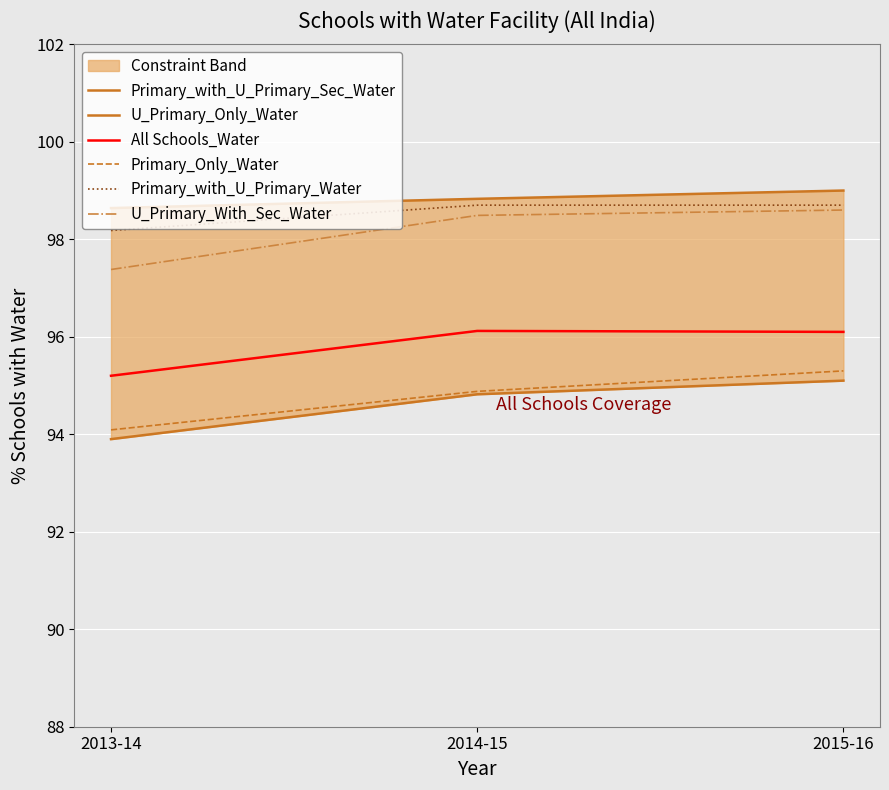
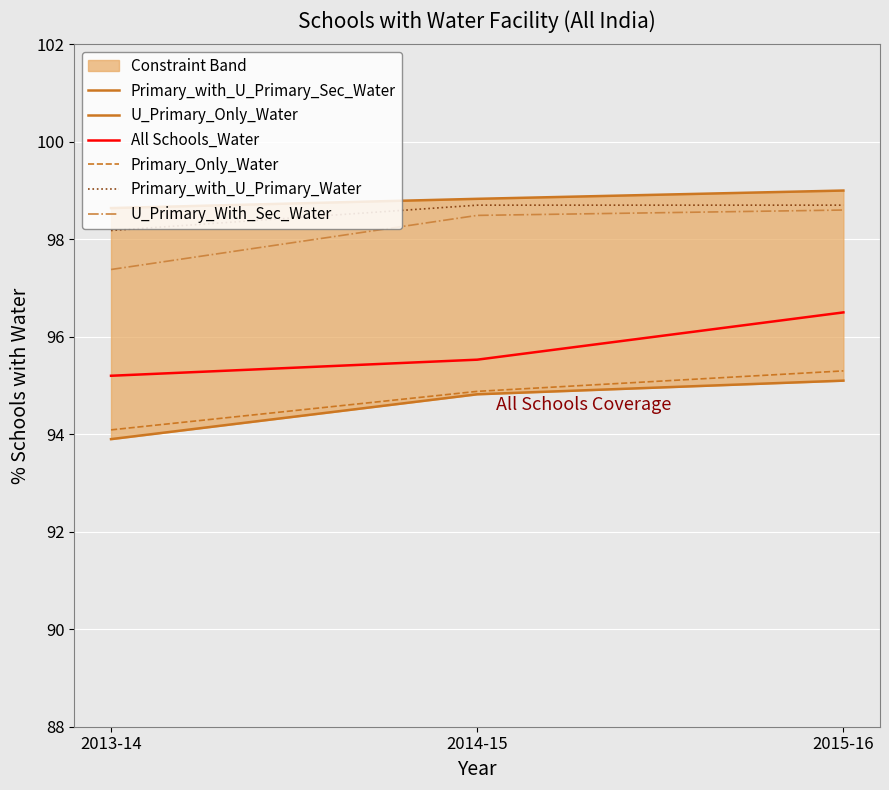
All Schools_Water, 2014-15: 96.1 -> 95.5
All Schools_Water, 2015-16: 96.1 -> 96.5
